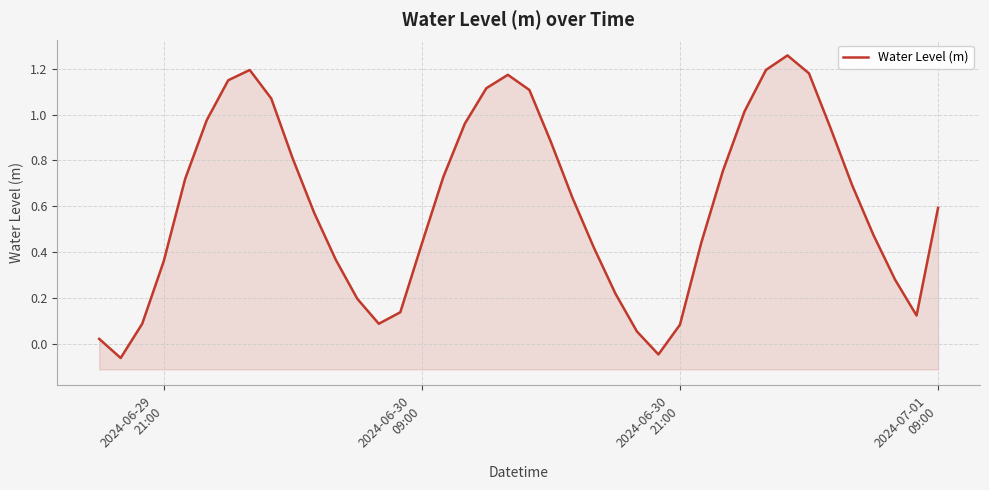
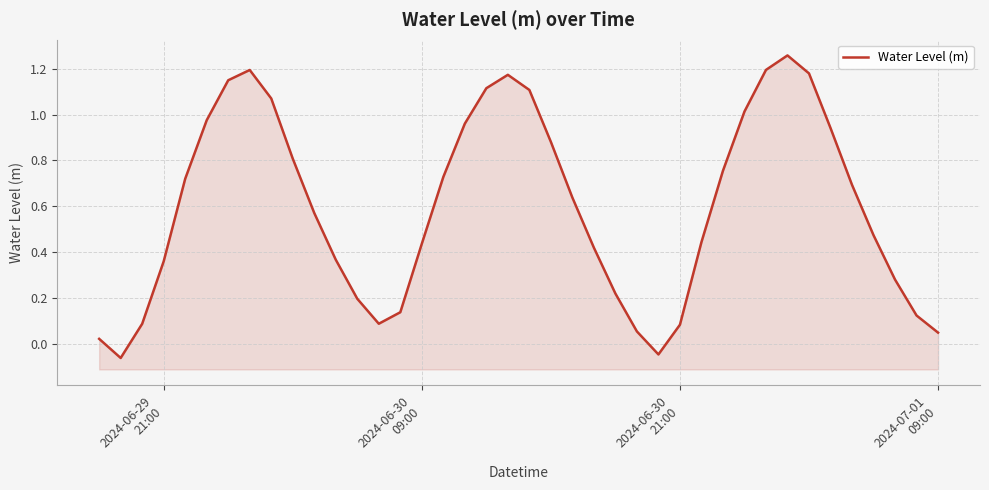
2024-07-01 09:00: 0.59 -> 0.05
